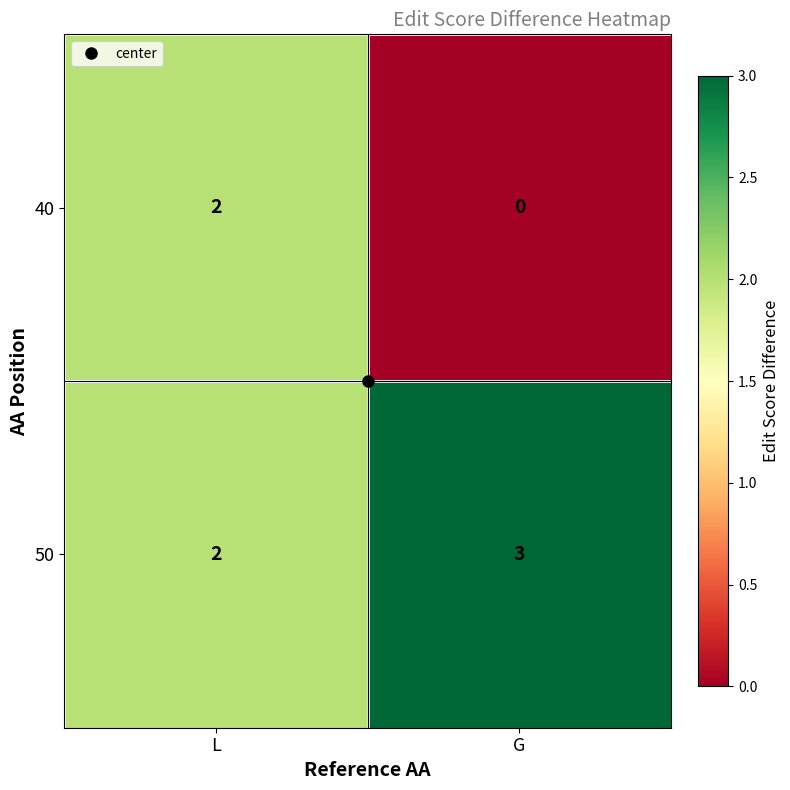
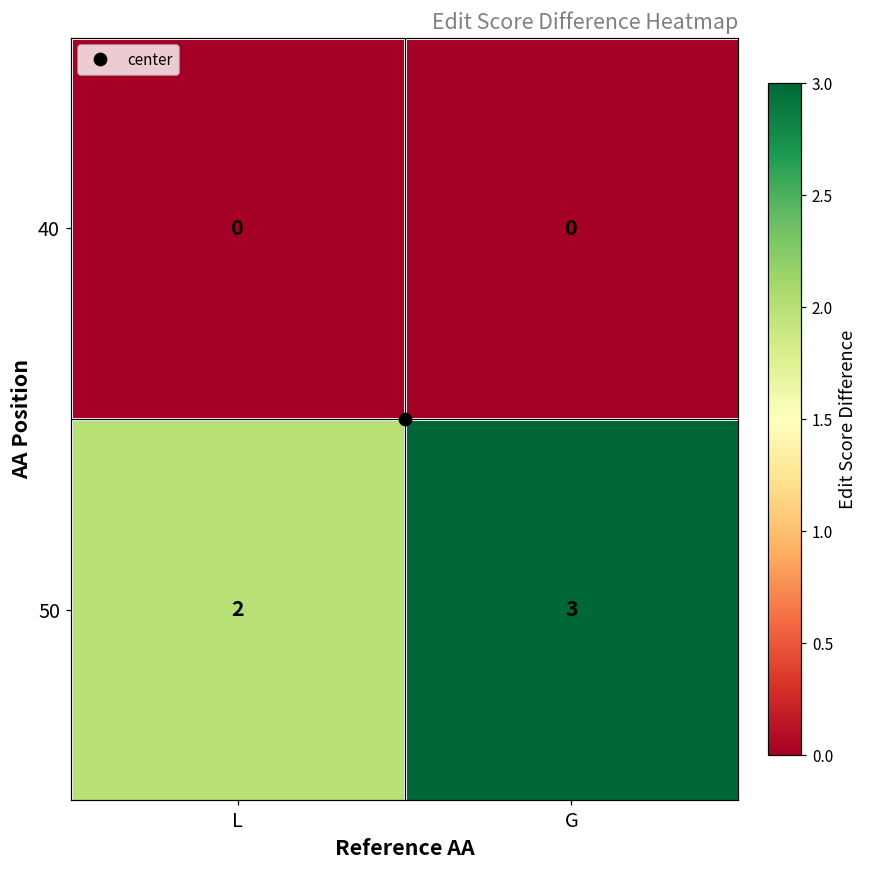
40, L: 2 -> 0
